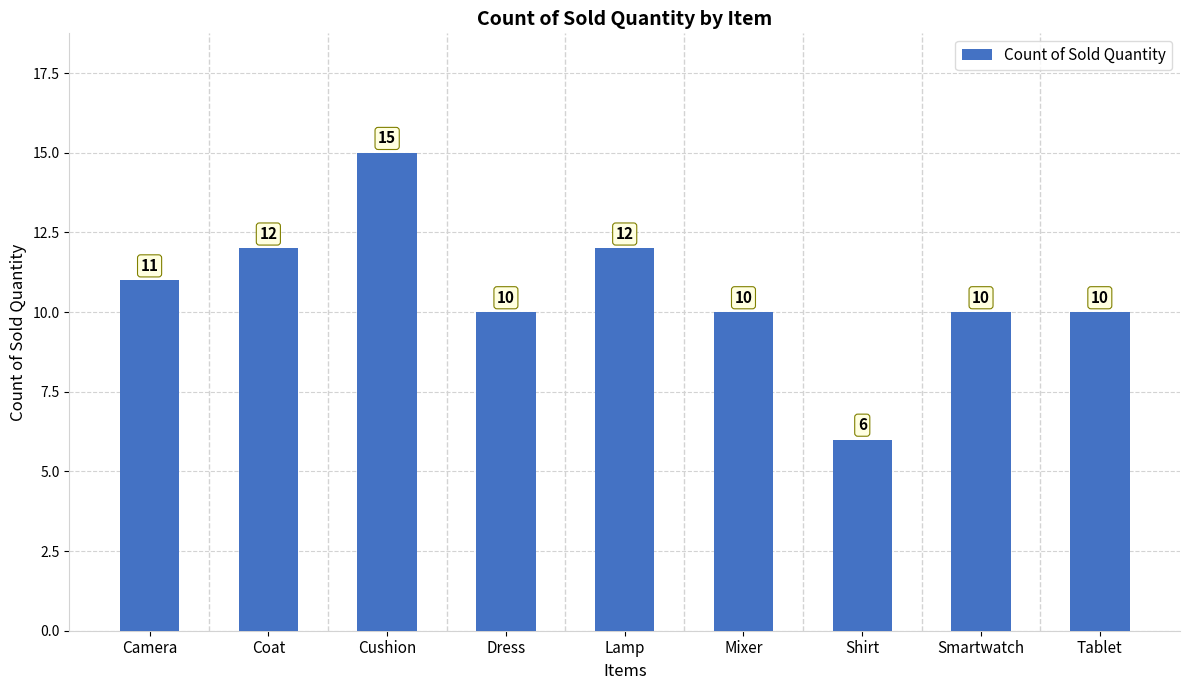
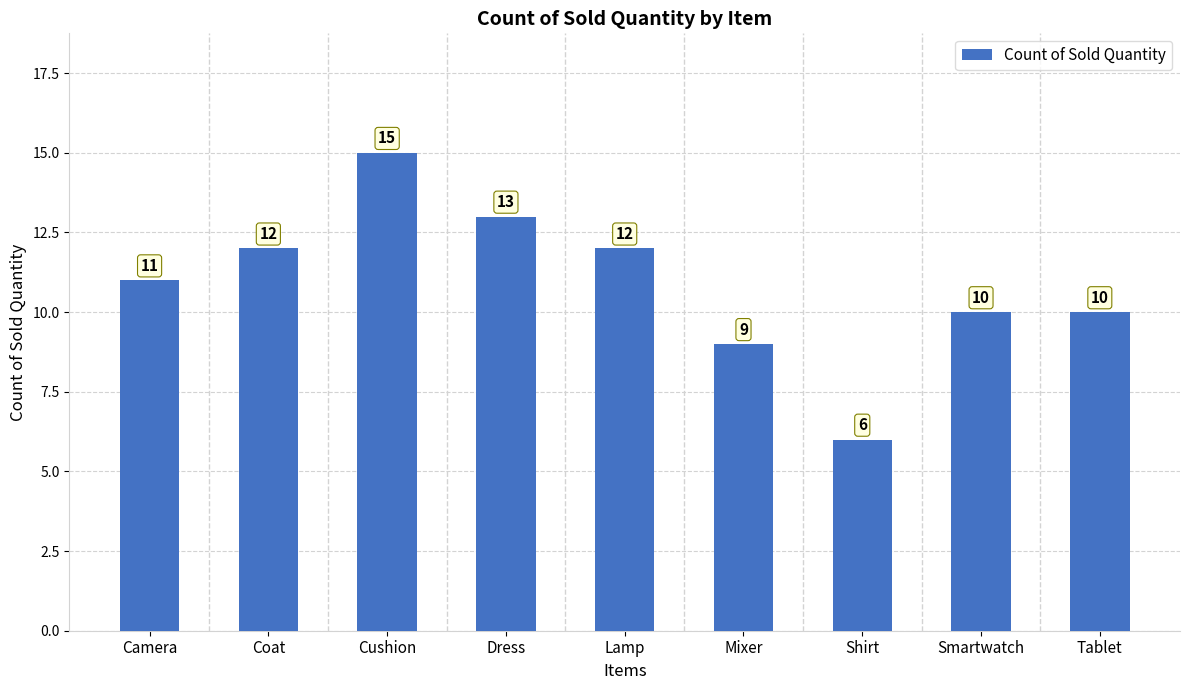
Dress: 10 -> 13
Mixer: 10 -> 9
